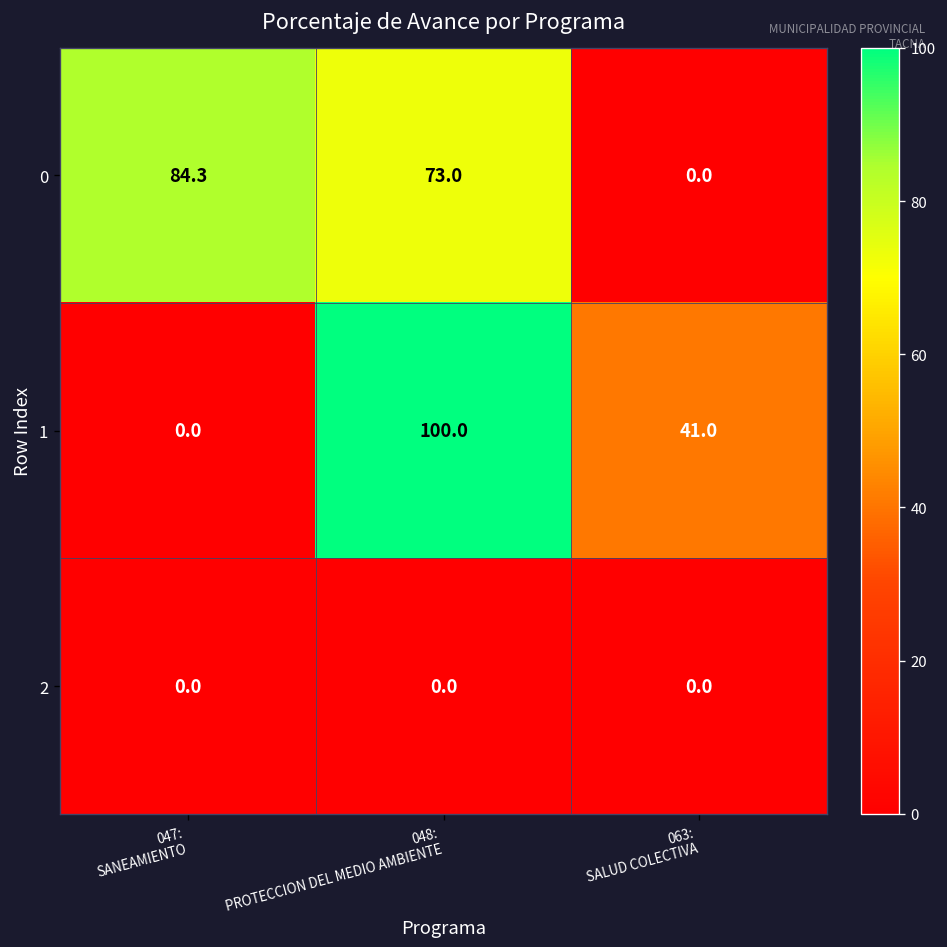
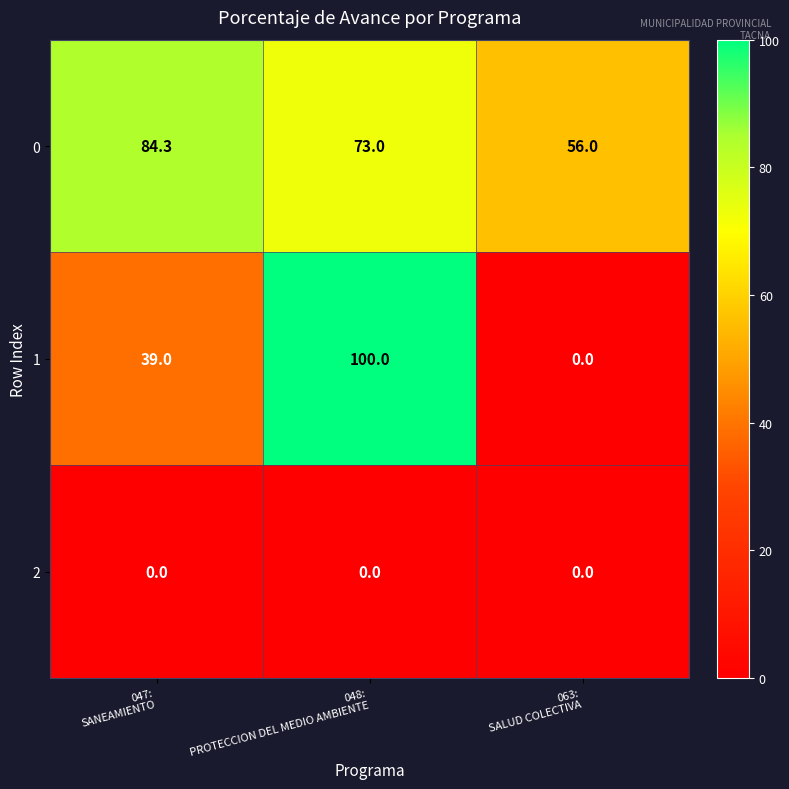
0, 063: SALUD COLECTIVA: 0.0 -> 56.0
1, 047: SANEAMIENTO: 0.0 -> 39.0
1, 063: SALUD COLECTIVA: 41.0 -> 0.0
